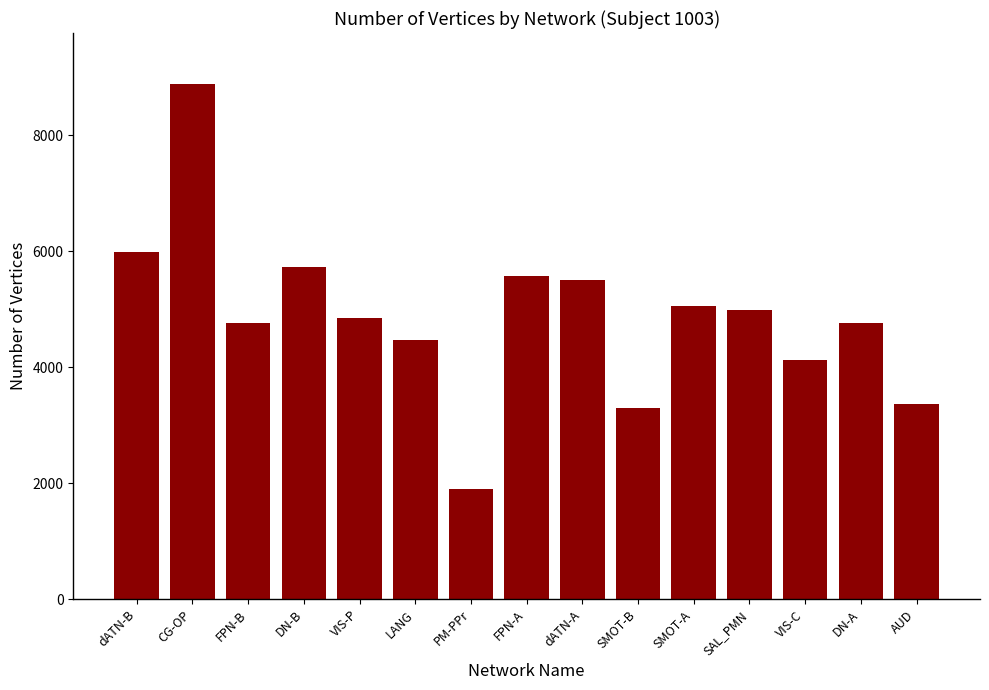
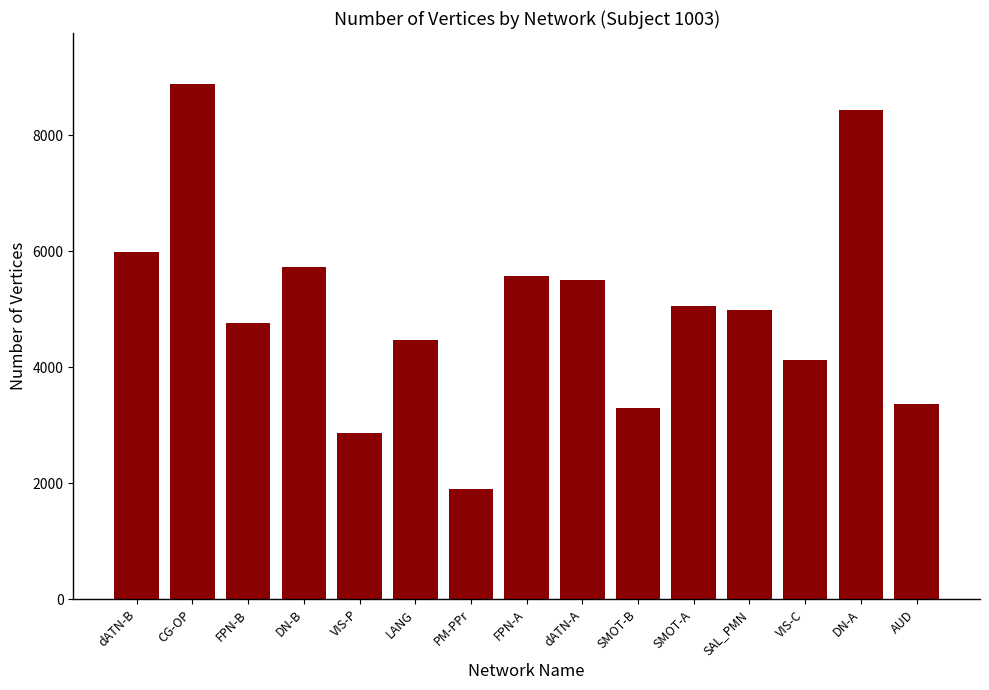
VIS-P: 4800 -> 2900
DN-A: 4800 -> 8400
